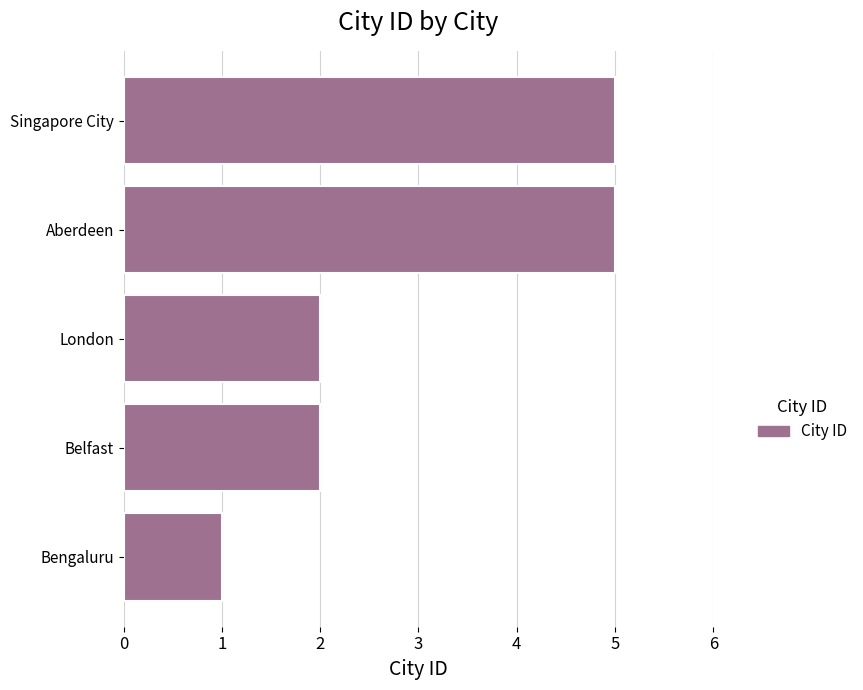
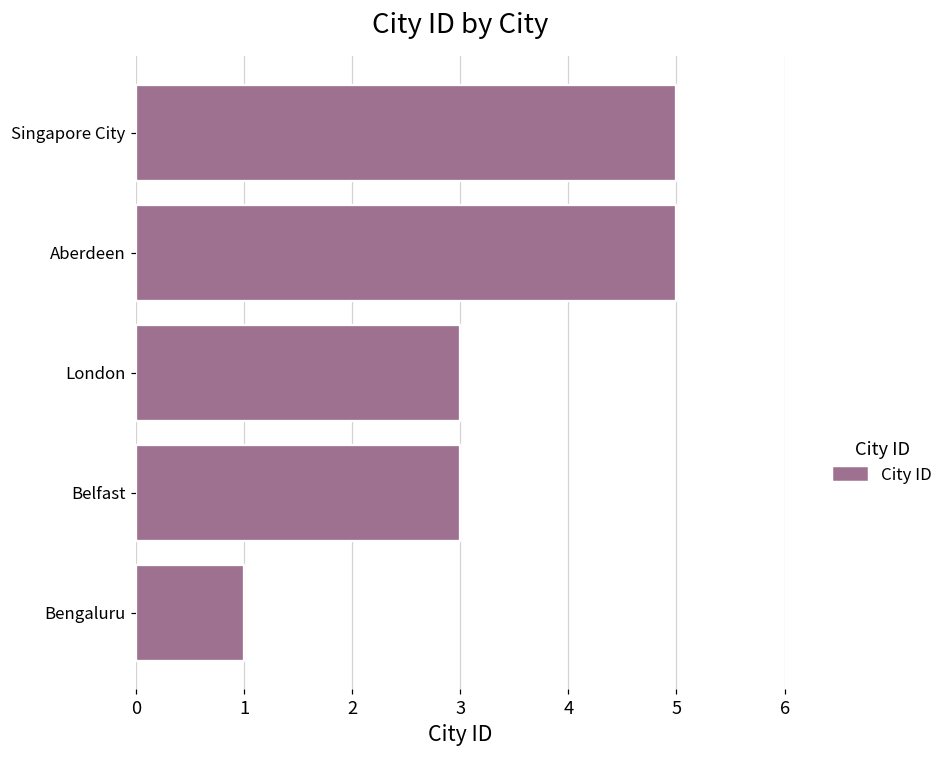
London: 2 -> 3
Belfast: 2 -> 3
